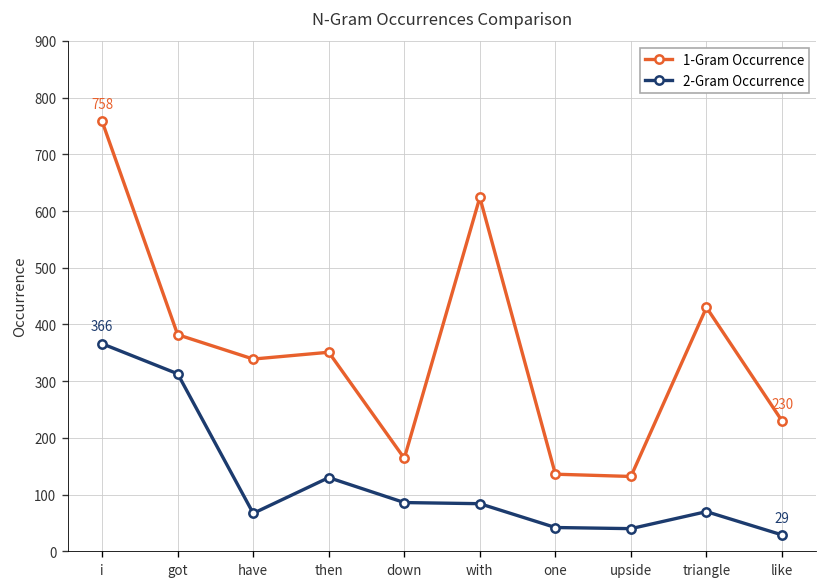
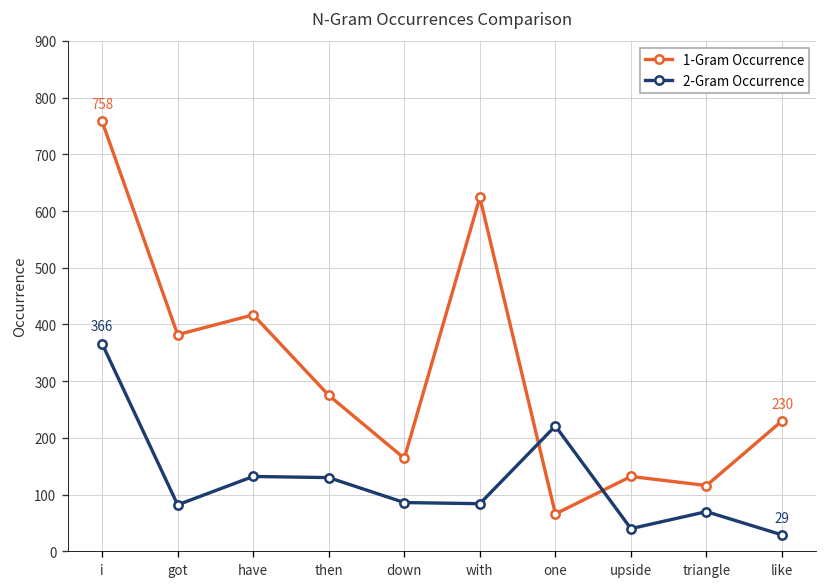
2-Gram Occurrence, got: 310 -> 80
1-Gram Occurrence, have: 340 -> 420
2-Gram Occurrence, have: 70 -> 130
1-Gram Occurrence, then: 350 -> 280
1-Gram Occurrence, one: 140 -> 70
2-Gram Occurrence, one: 40 -> 220
1-Gram Occurrence, triangle: 430 -> 120
